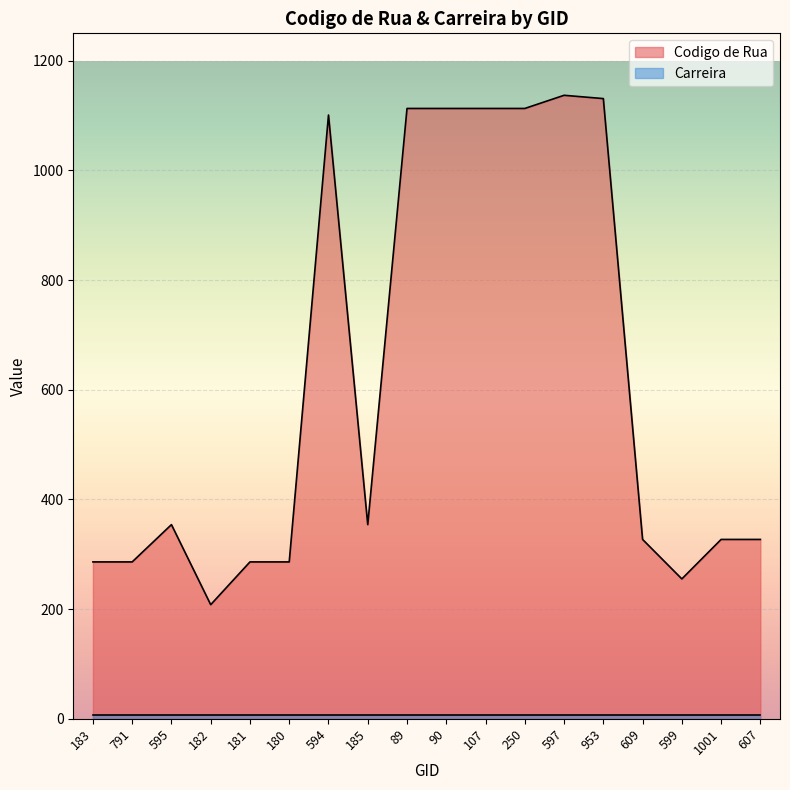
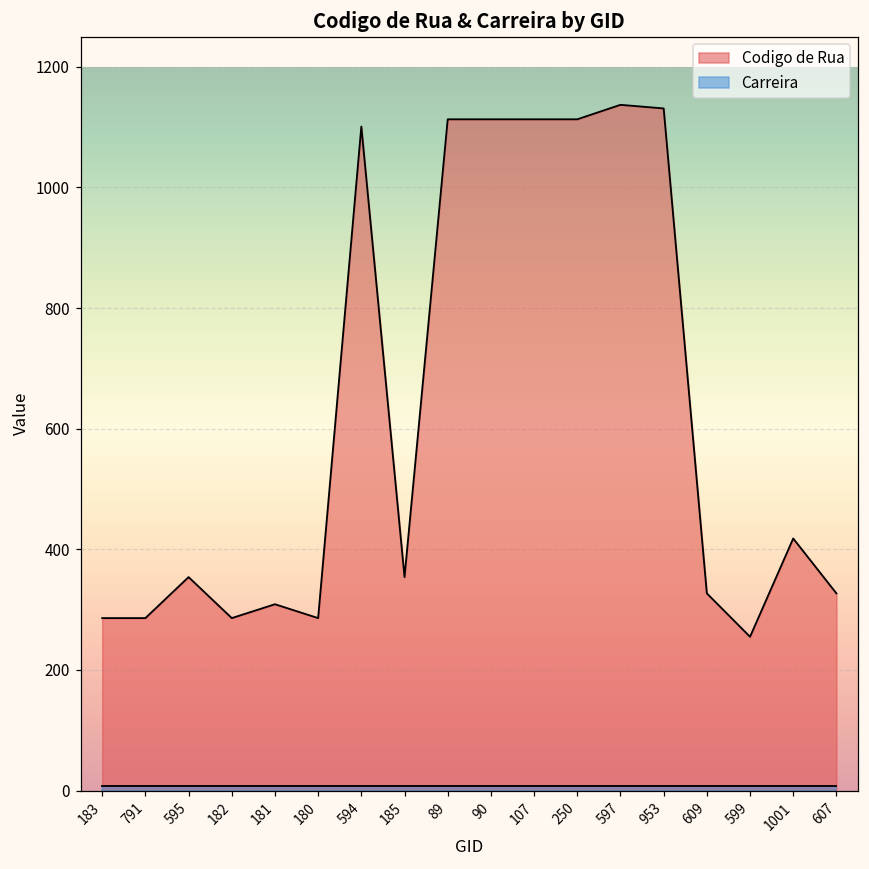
Codigo de Rua, 182: 210 -> 290
Codigo de Rua, 181: 290 -> 310
Codigo de Rua, 1001: 330 -> 420
